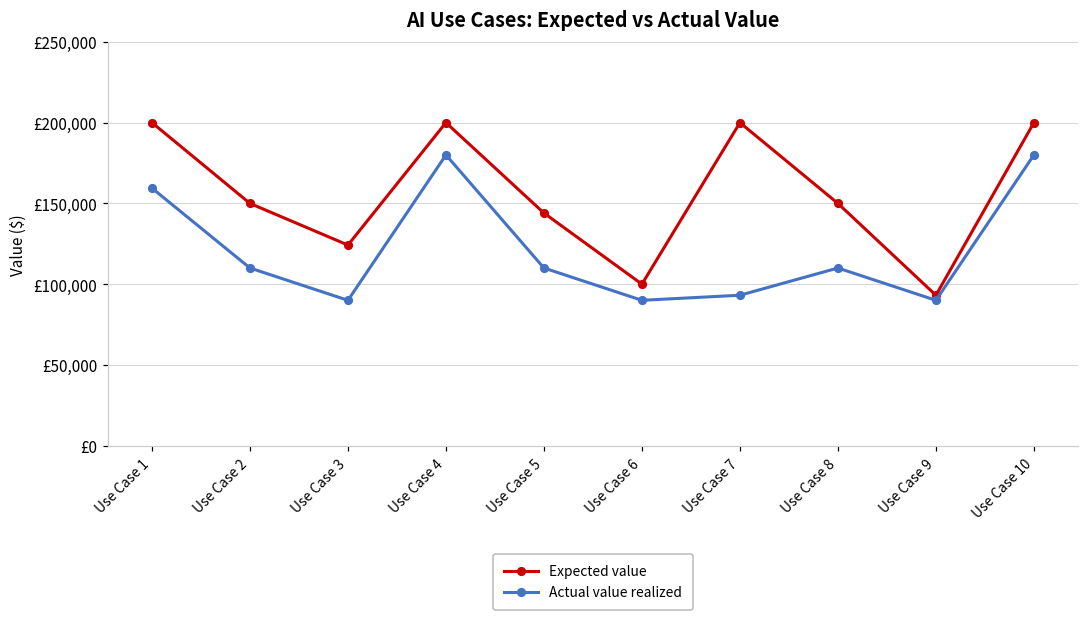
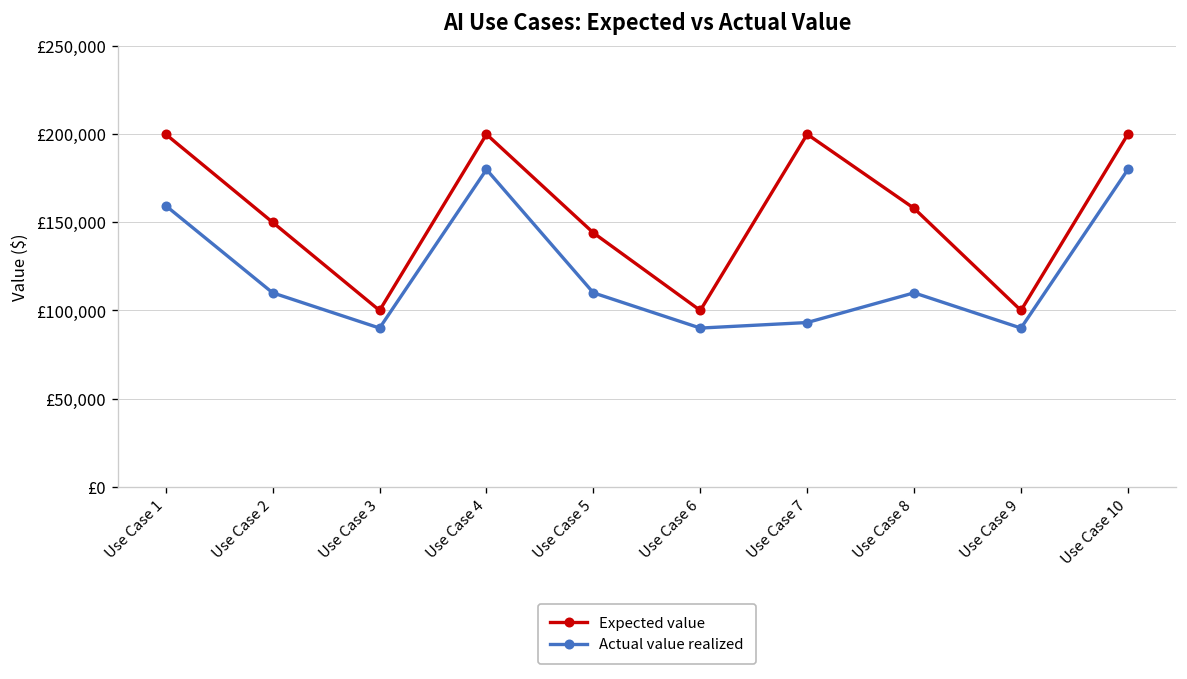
Expected value, Use Case 3: £124,000 -> £100,000
Expected value, Use Case 8: £150,000 -> £158,000
Expected value, Use Case 9: £93,000 -> £100,000
